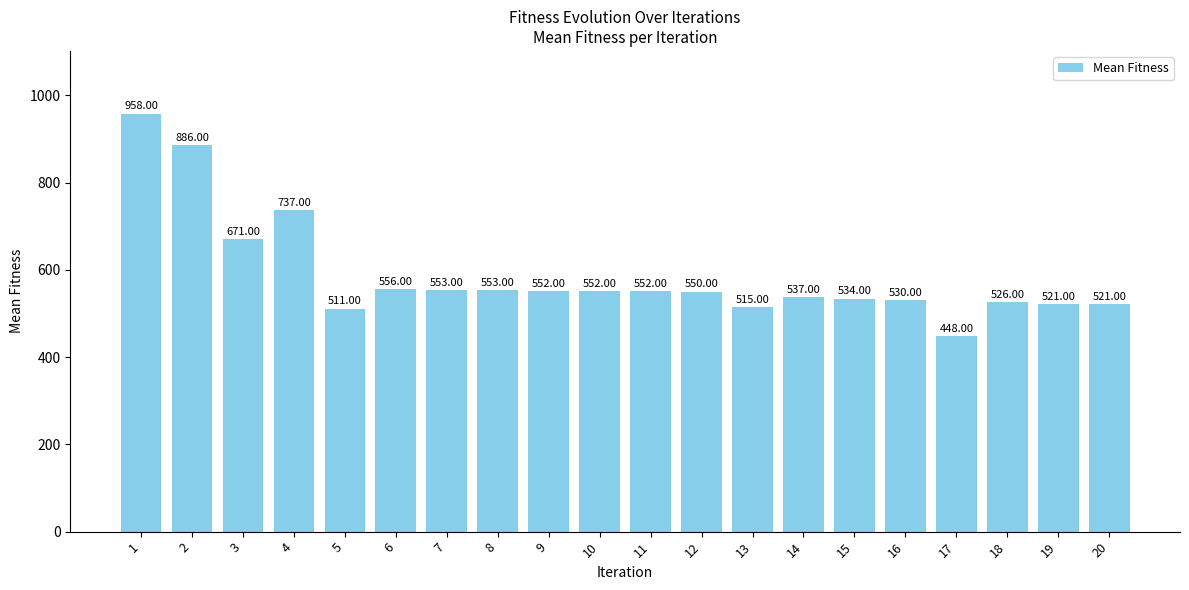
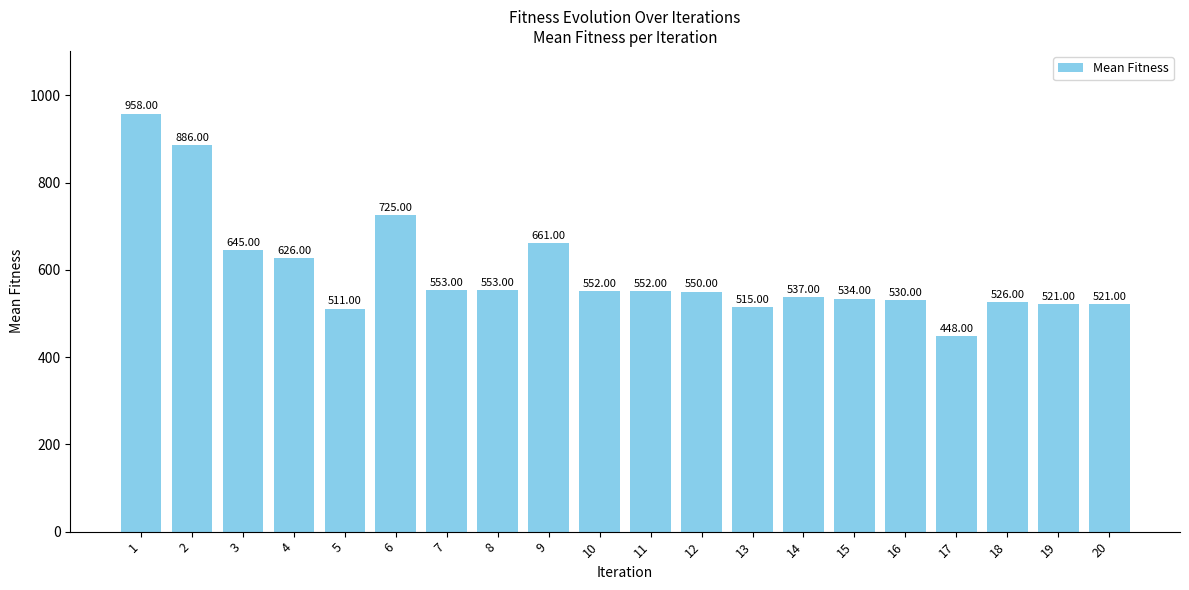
3: 671.00 -> 645.00
4: 737.00 -> 626.00
6: 556.00 -> 725.00
9: 552.00 -> 661.00
